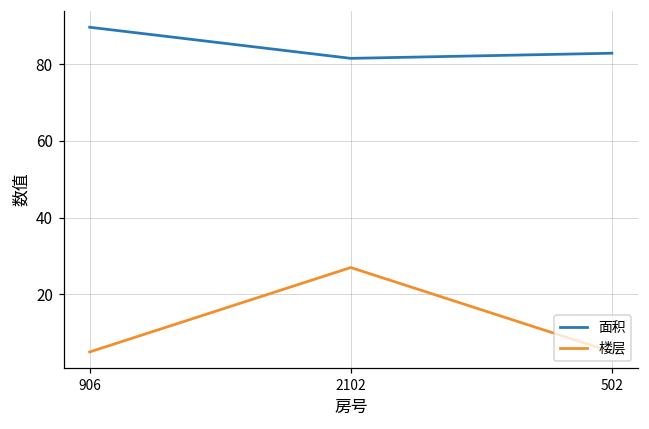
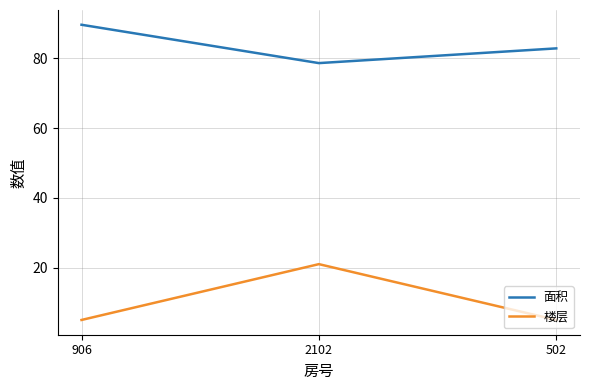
面积, 2102: 82 -> 79
楼层, 2102: 27 -> 21
